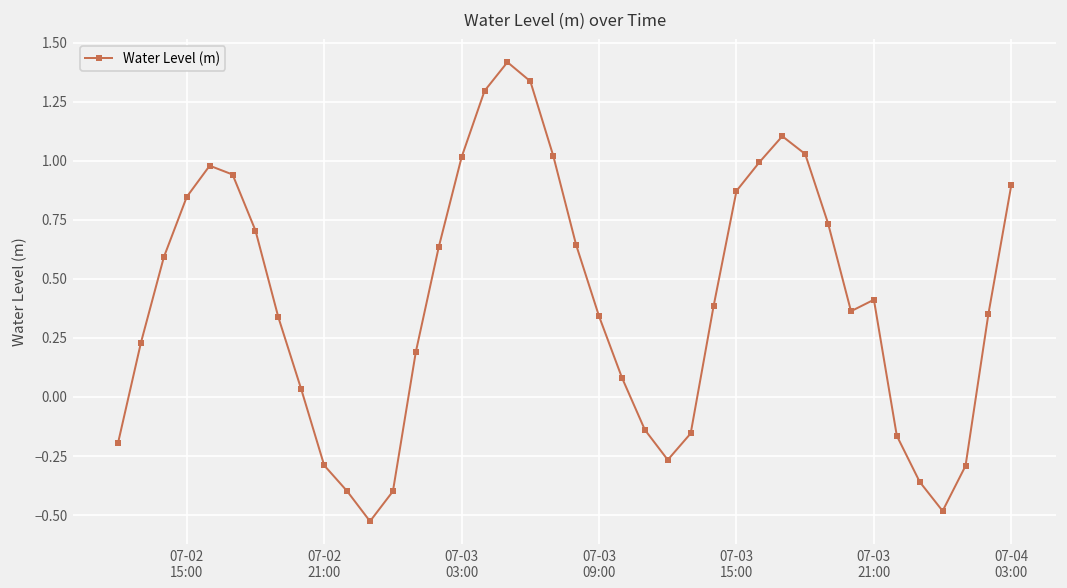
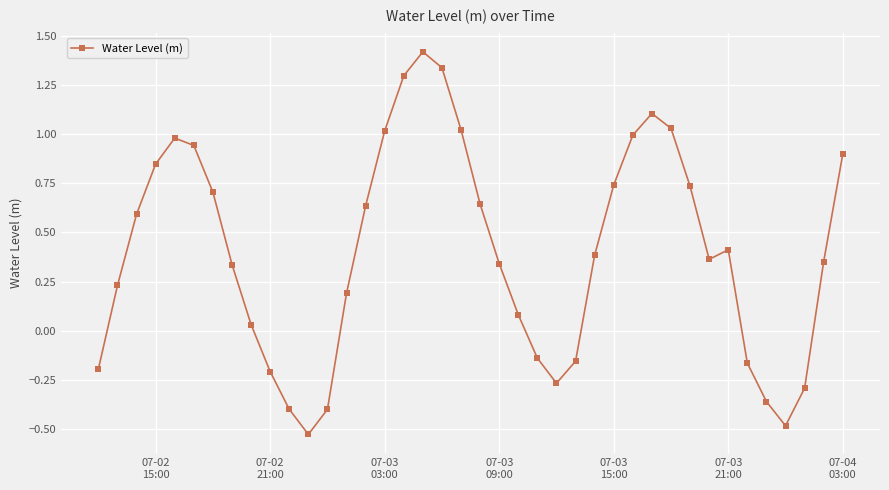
07-02 21:00: -0.29 -> -0.21
07-03 15:00: 0.87 -> 0.74
